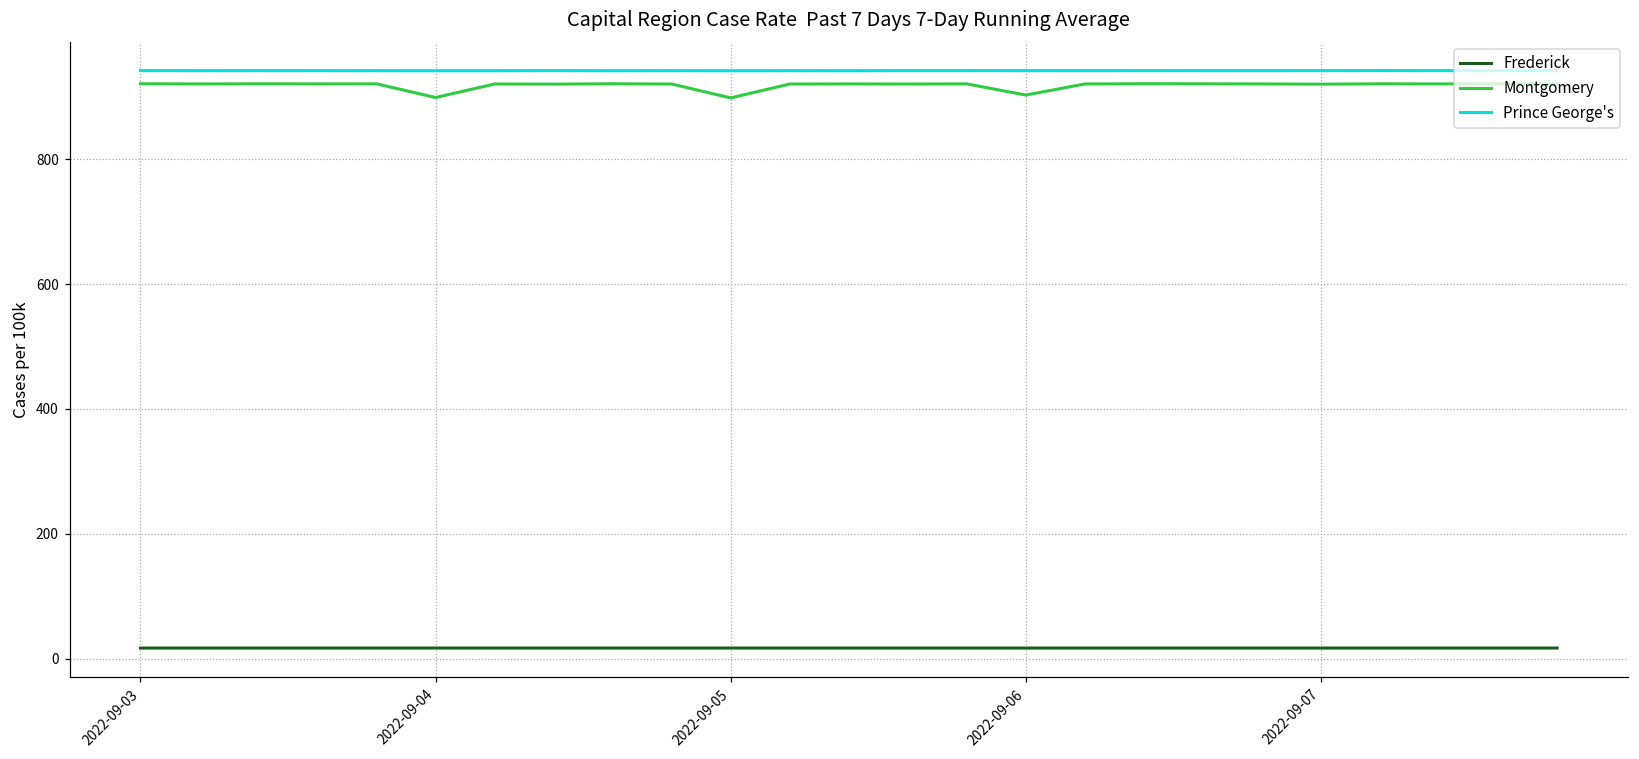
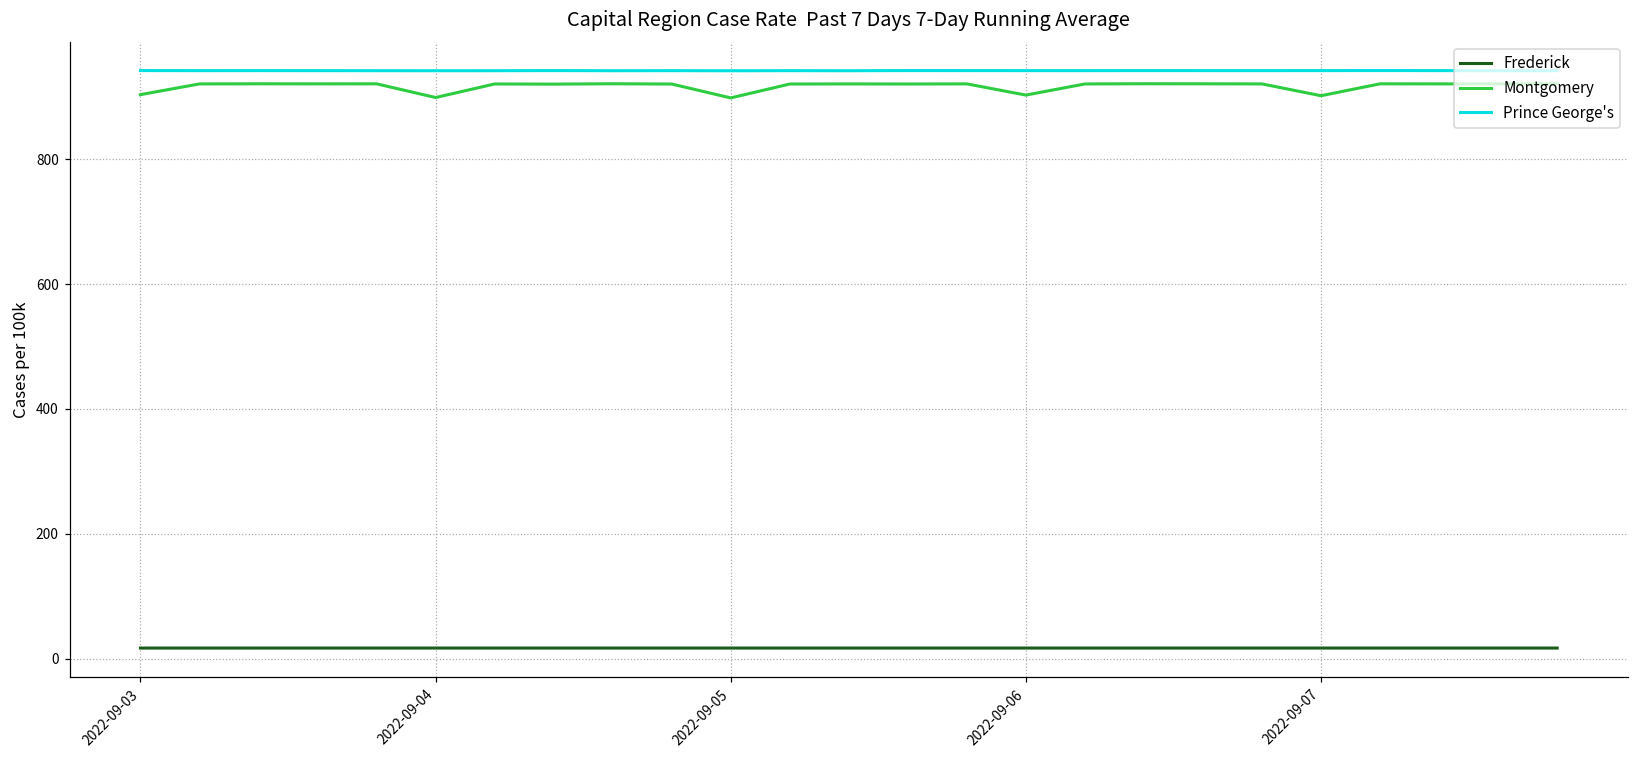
Montgomery, 2022-09-03: 920 -> 900
Montgomery, 2022-09-07: 920 -> 900
